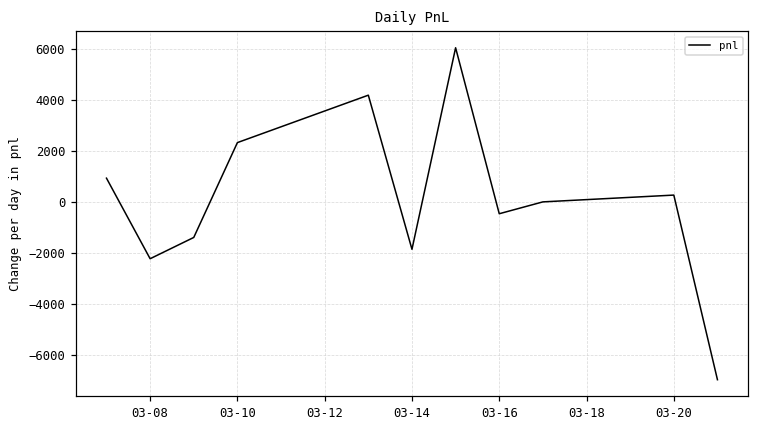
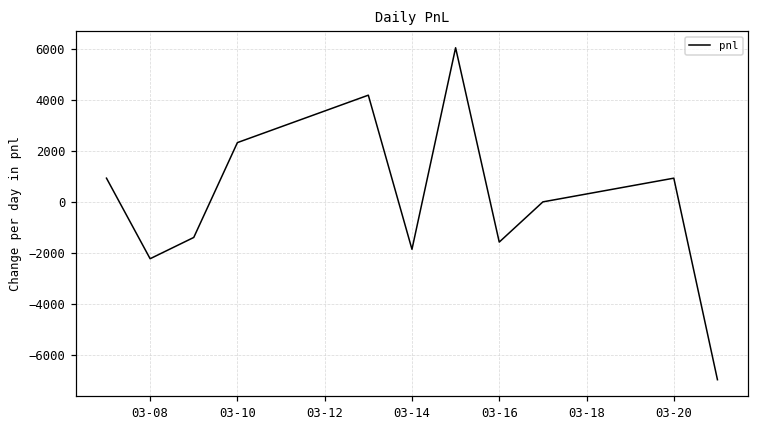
03-16: -500 -> -1600
03-20: 300 -> 900
